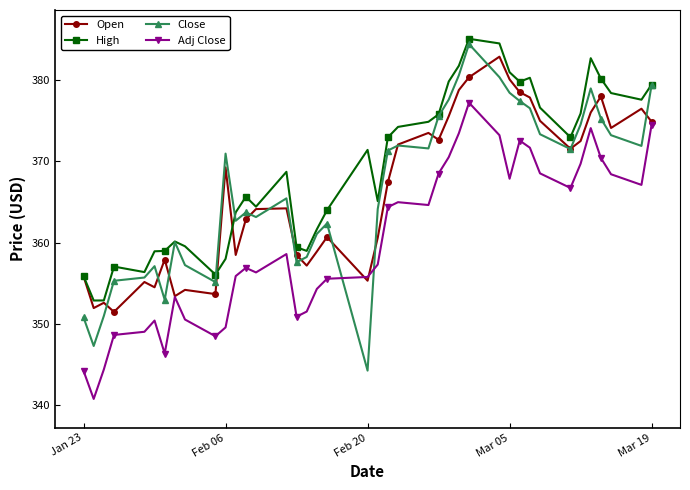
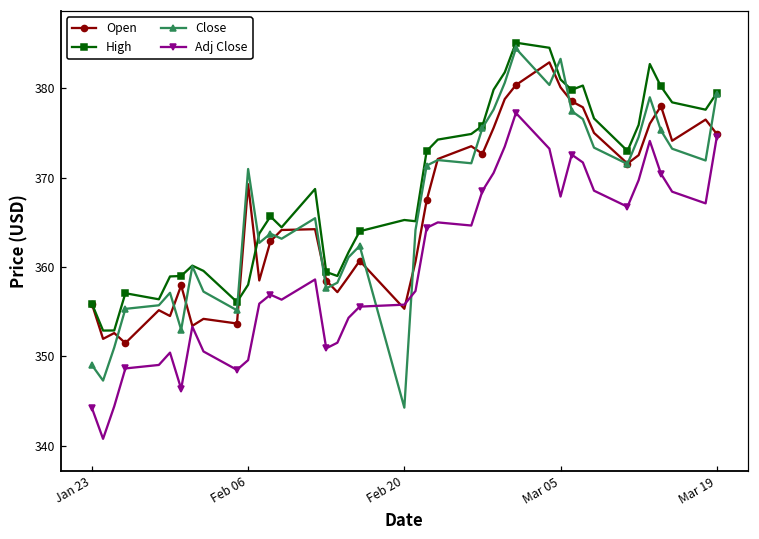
Close, Jan 23: 351 -> 349
High, Feb 20: 371 -> 365
Close, Mar 05: 378 -> 383
